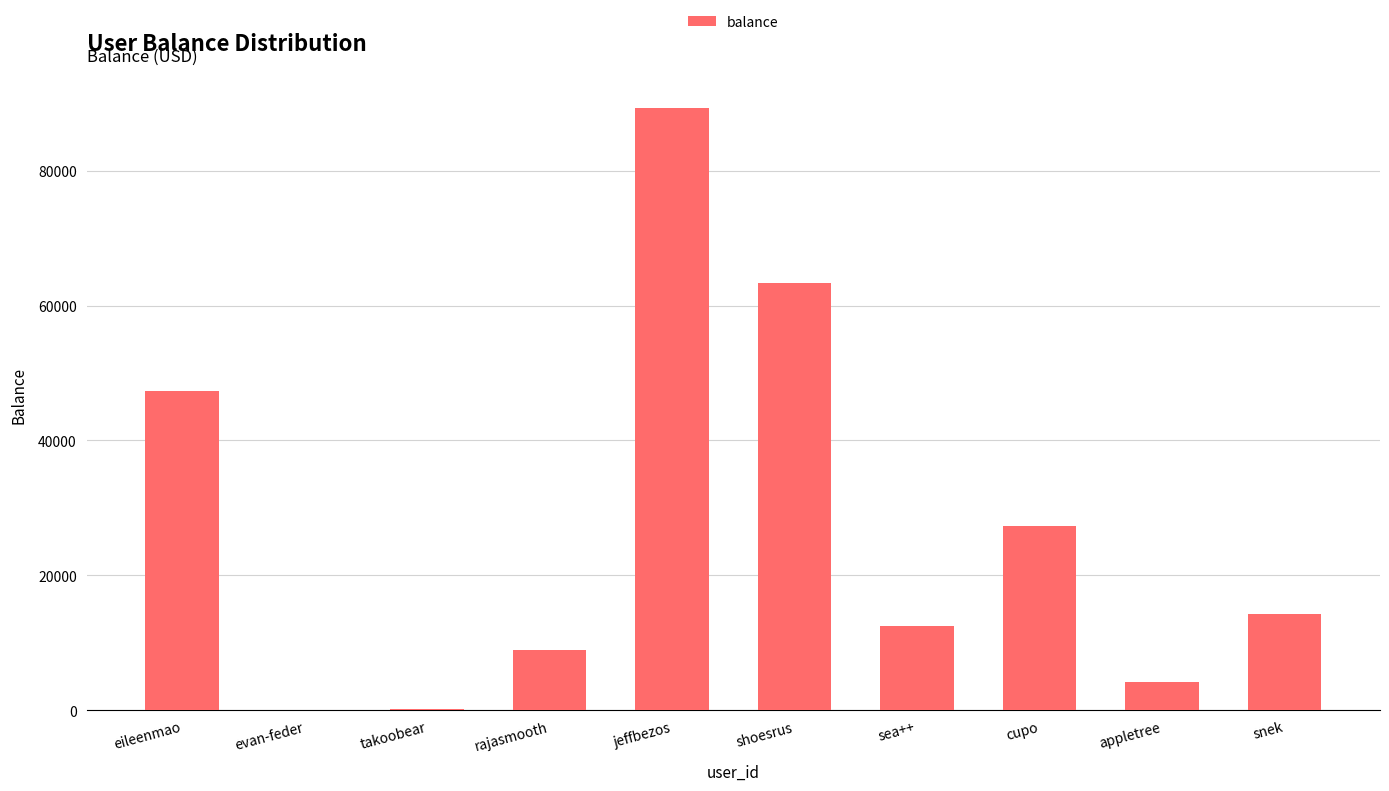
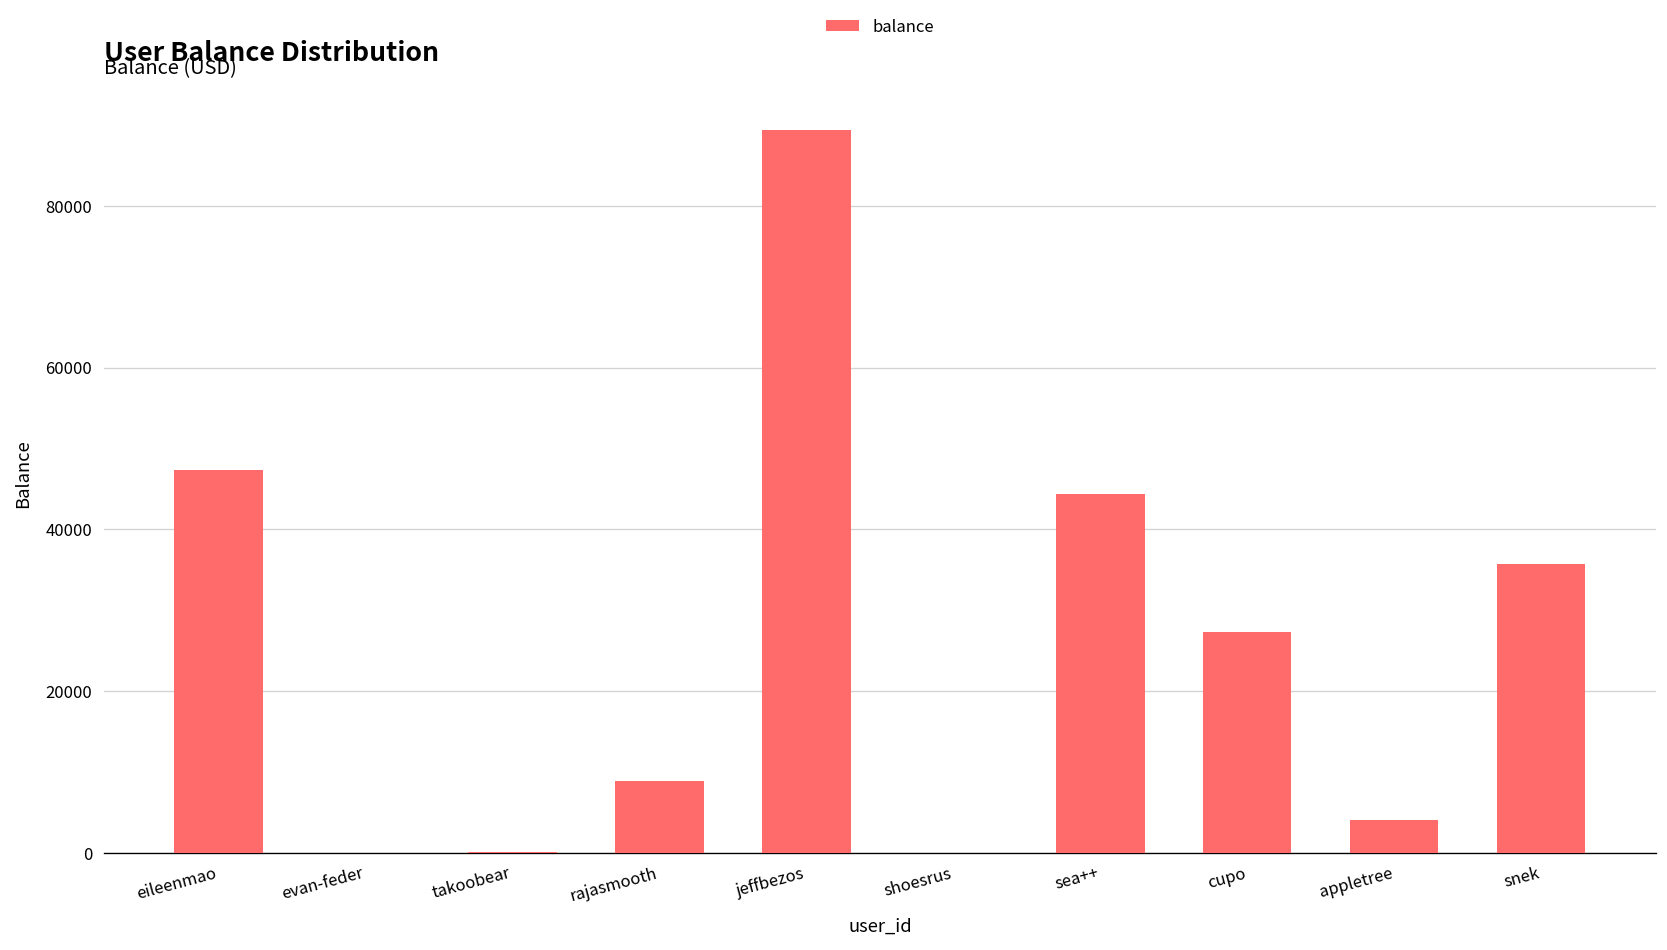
shoesrus: 63000 -> 0
sea++: 12000 -> 44000
snek: 14000 -> 36000
